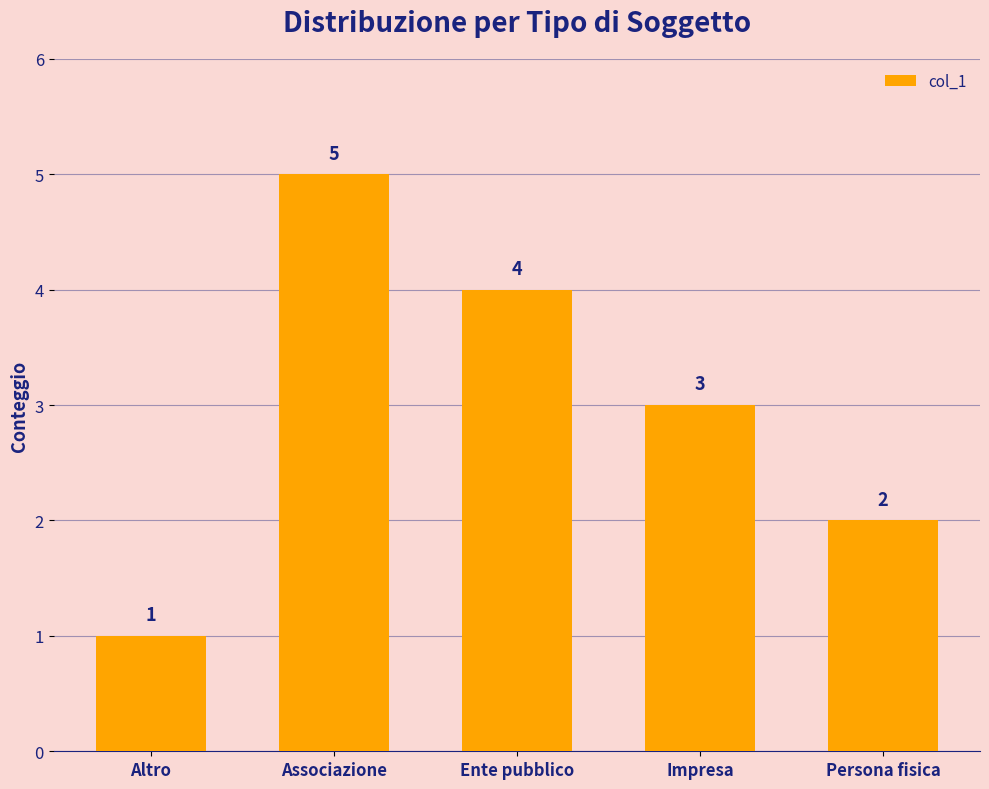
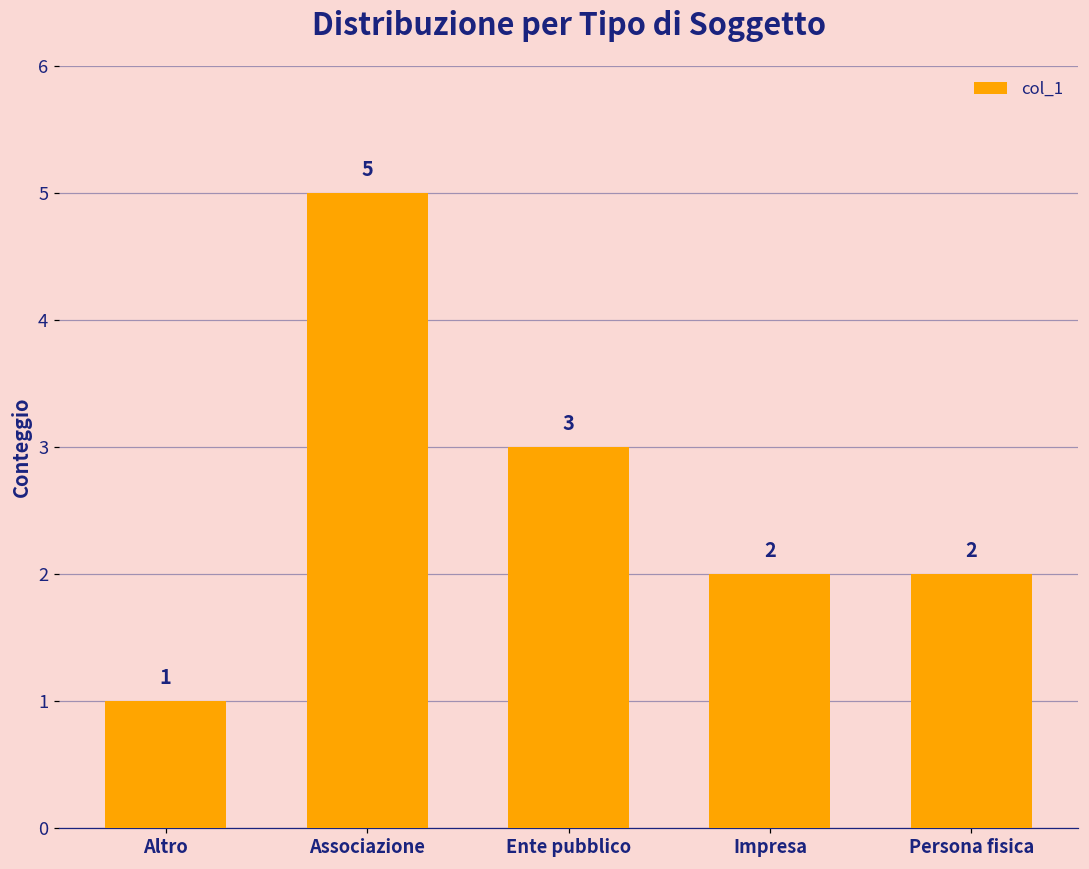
Ente pubblico: 4 -> 3
Impresa: 3 -> 2
